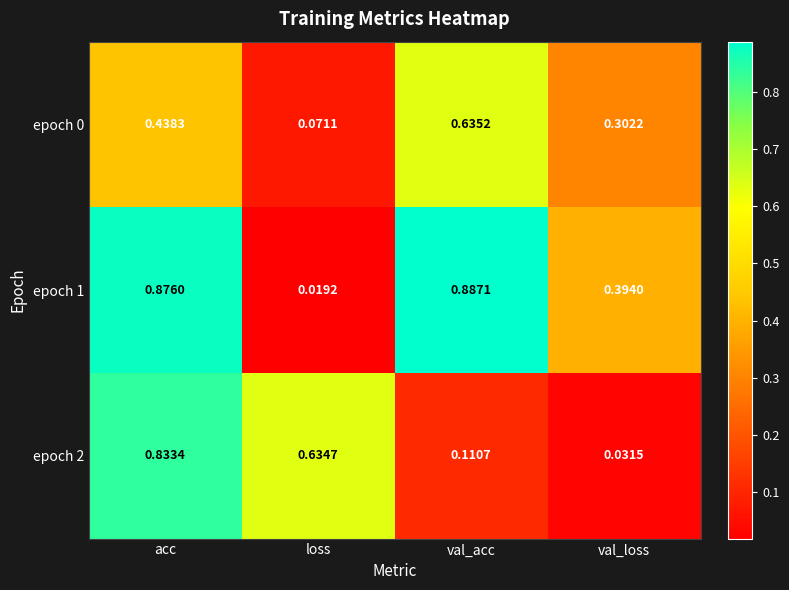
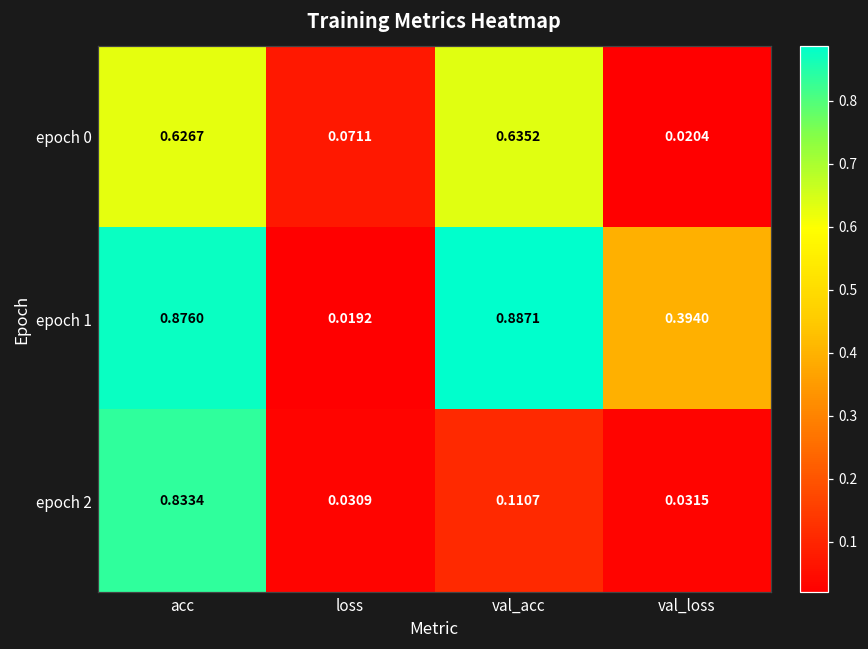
epoch 0, acc: 0.4383 -> 0.6267
epoch 0, val_loss: 0.3022 -> 0.0204
epoch 2, loss: 0.6347 -> 0.0309
